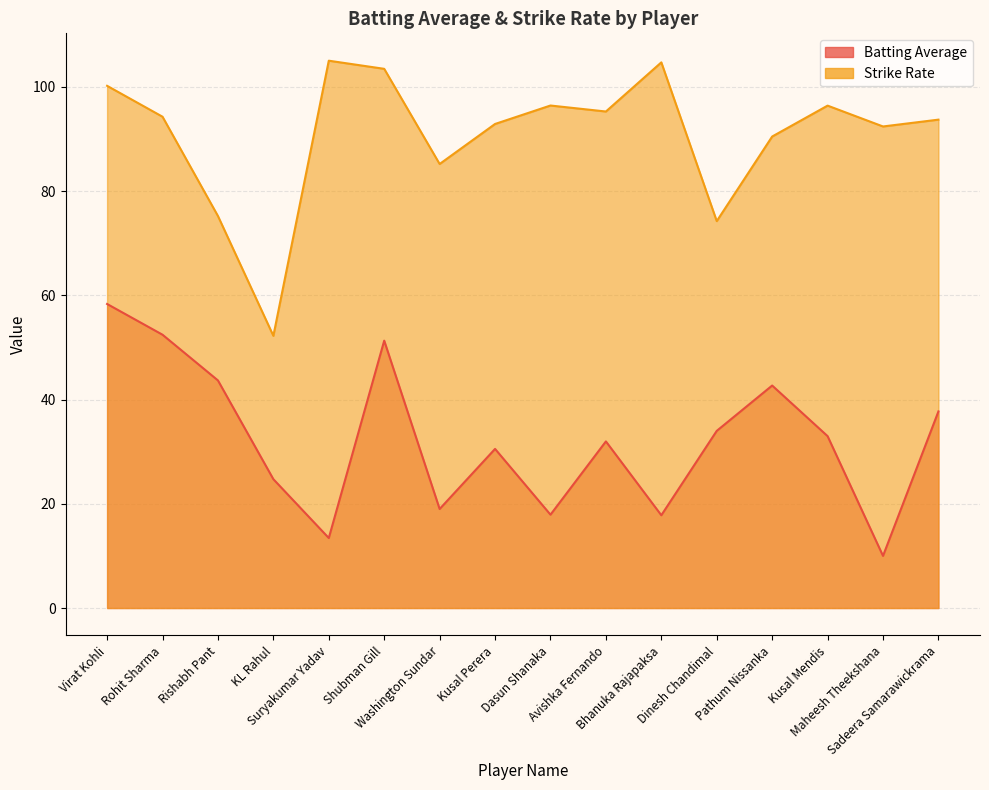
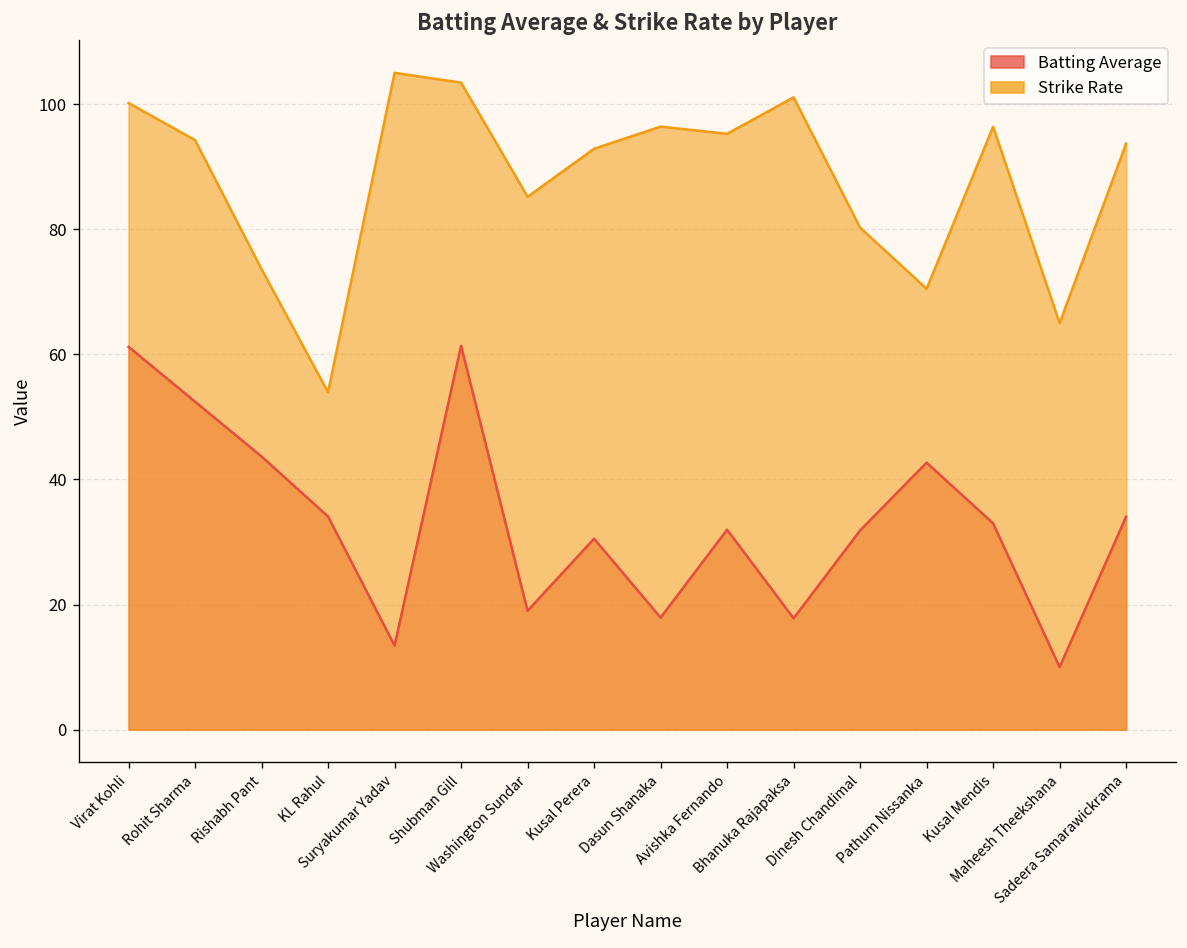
Batting Average, Virat Kohli: 58 -> 61
Strike Rate, Rishabh Pant: 75 -> 74
Batting Average, KL Rahul: 25 -> 34
Strike Rate, KL Rahul: 52 -> 54
Batting Average, Shubman Gill: 51 -> 61
Strike Rate, Bhanuka Rajapaksa: 105 -> 101
Batting Average, Dinesh Chandimal: 34 -> 32
Strike Rate, Dinesh Chandimal: 74 -> 80
Strike Rate, Pathum Nissanka: 90 -> 70
Strike Rate, Maheesh Theekshana: 92 -> 65
Batting Average, Sadeera Samarawickrama: 38 -> 34
